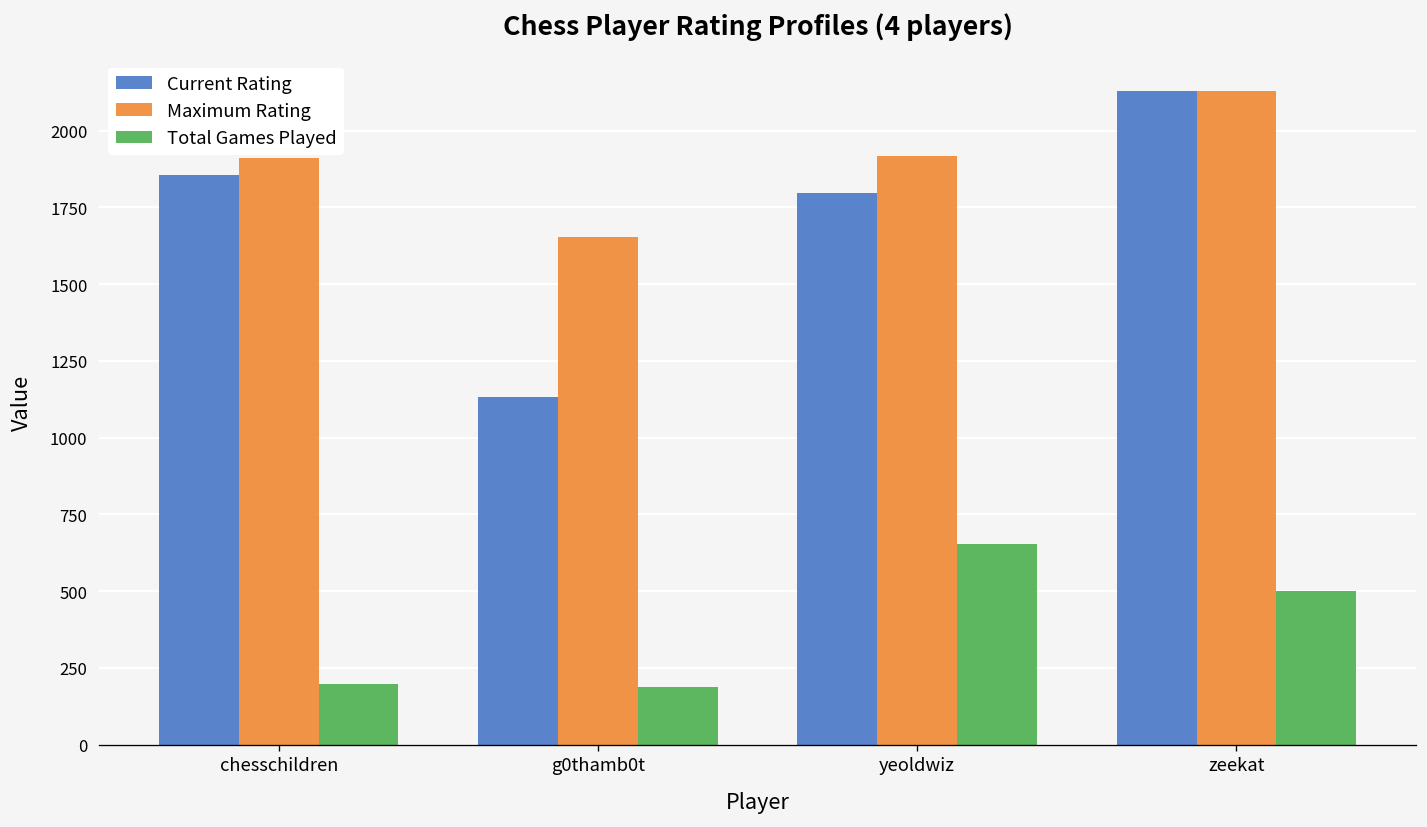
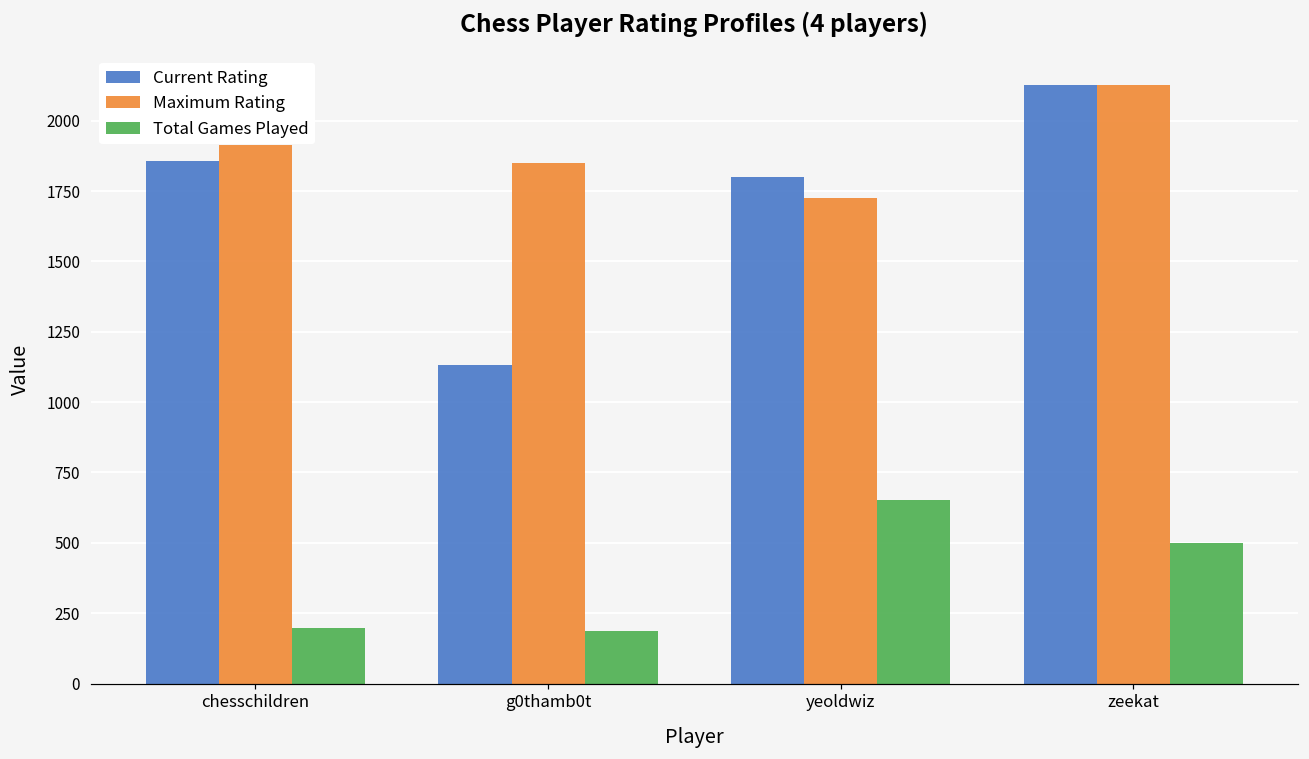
Maximum Rating, g0thamb0t: 1660 -> 1850
Maximum Rating, yeoldwiz: 1920 -> 1720
